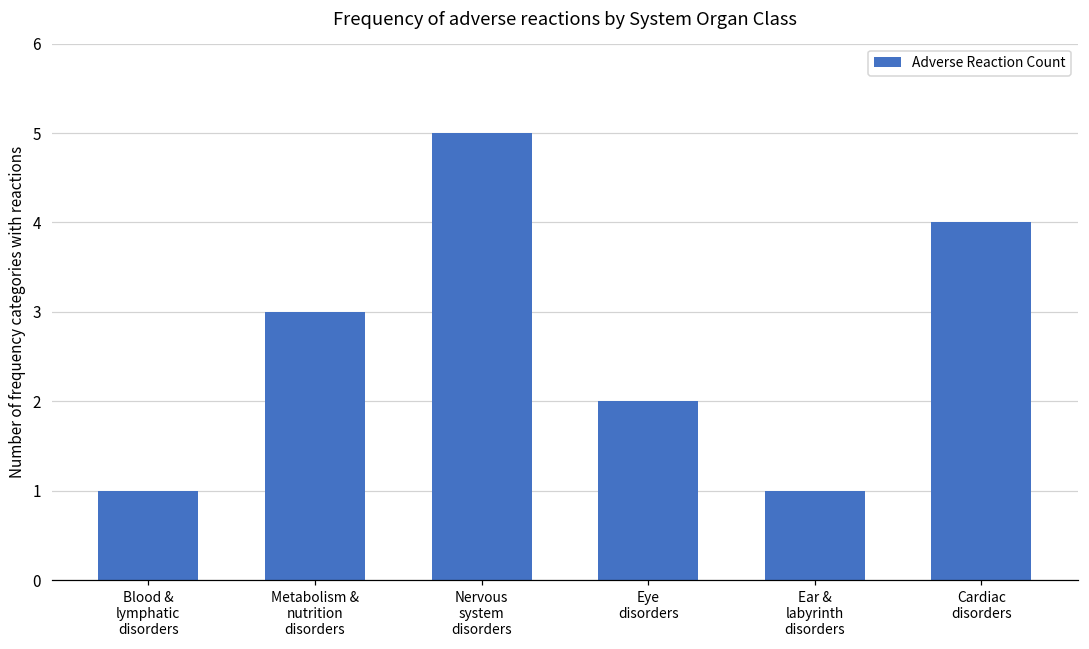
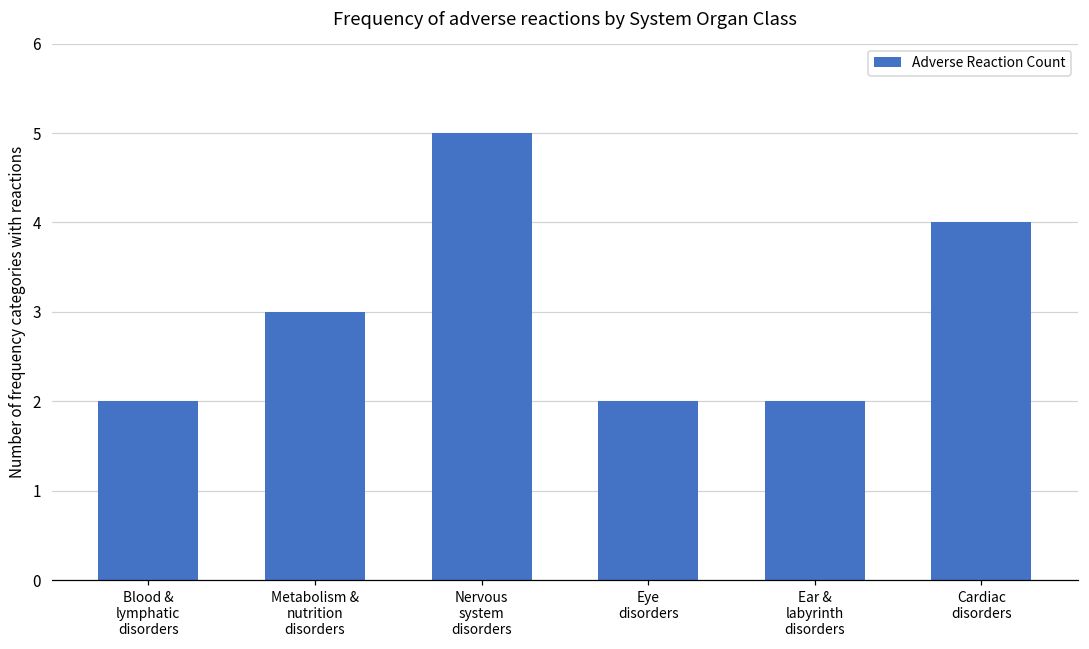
Blood & lymphatic disorders: 1 -> 2
Ear & labyrinth disorders: 1 -> 2
